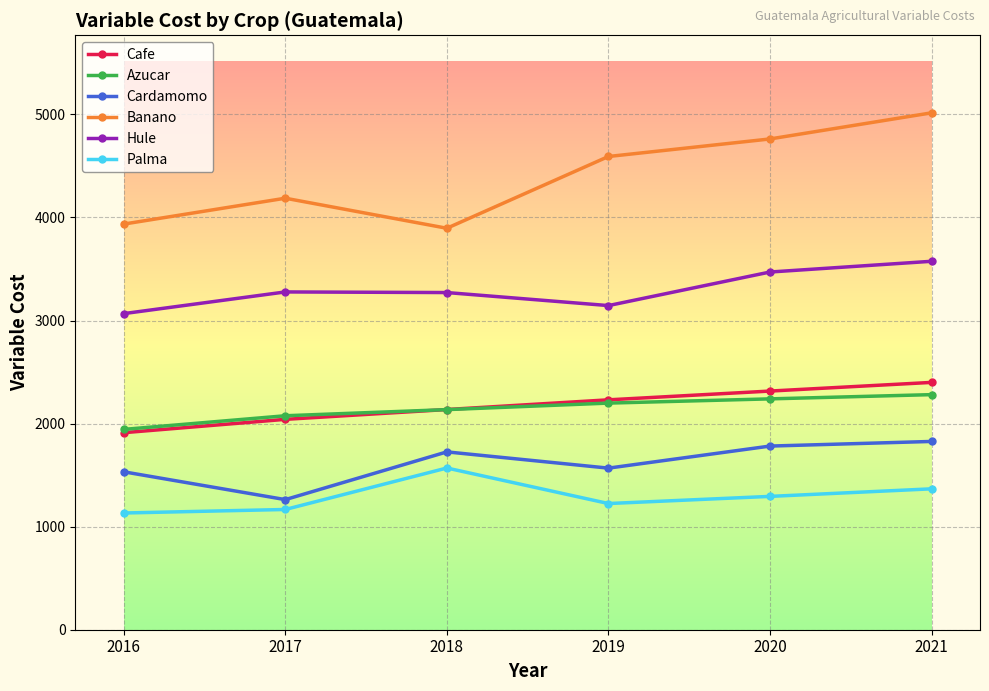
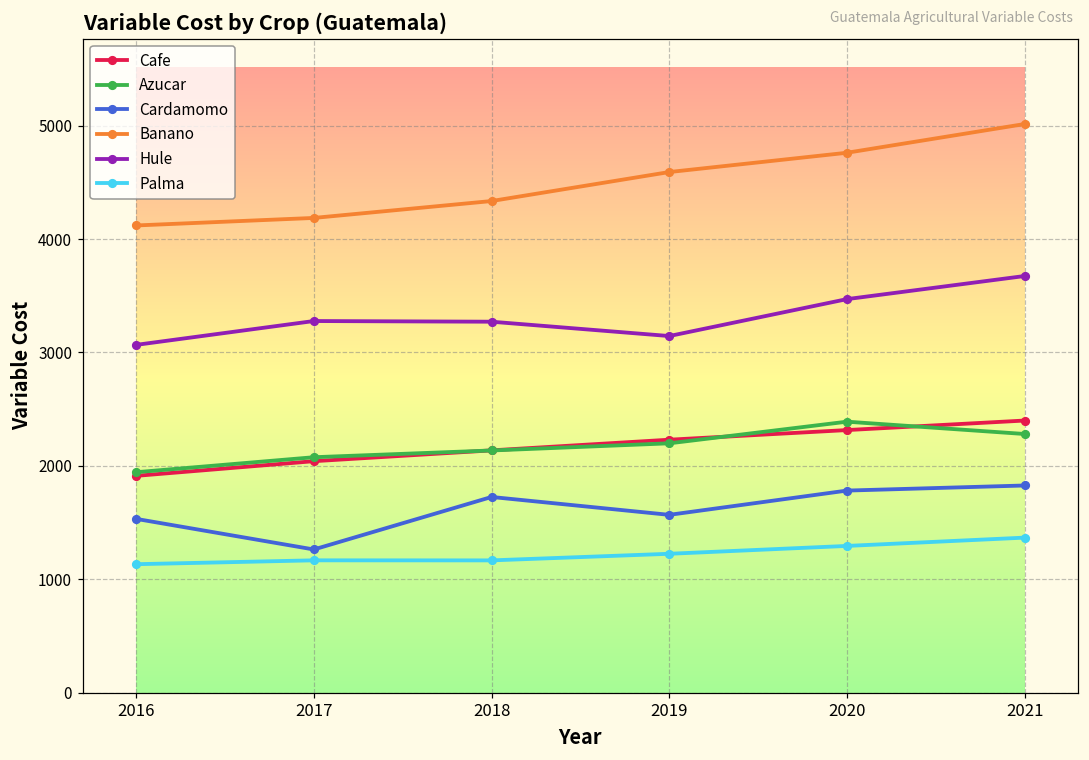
Banano, 2016: 3940 -> 4120
Banano, 2018: 3900 -> 4340
Palma, 2018: 1570 -> 1170
Azucar, 2020: 2240 -> 2390
Hule, 2021: 3570 -> 3670
